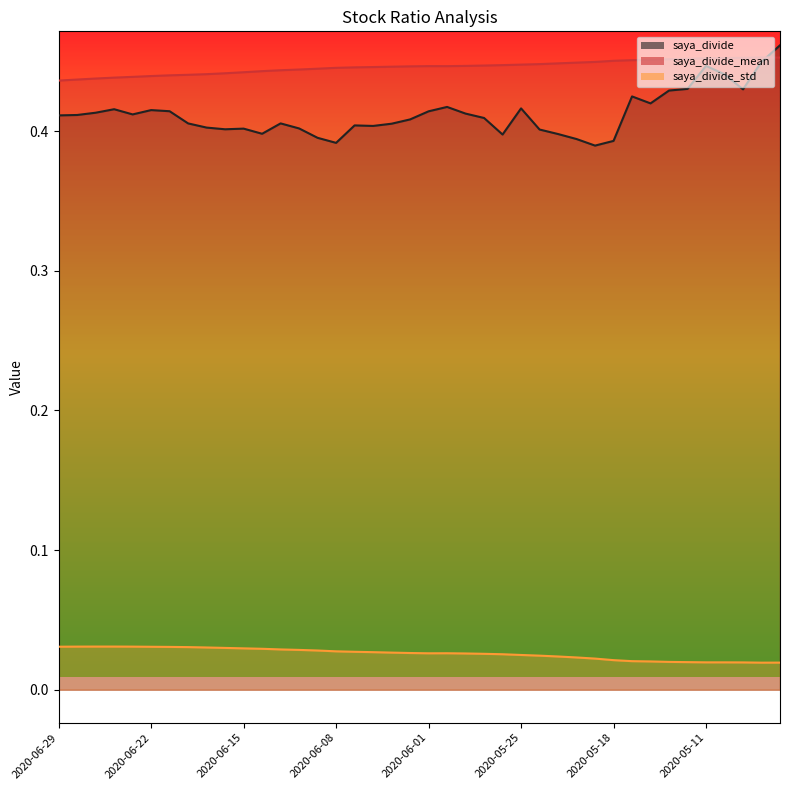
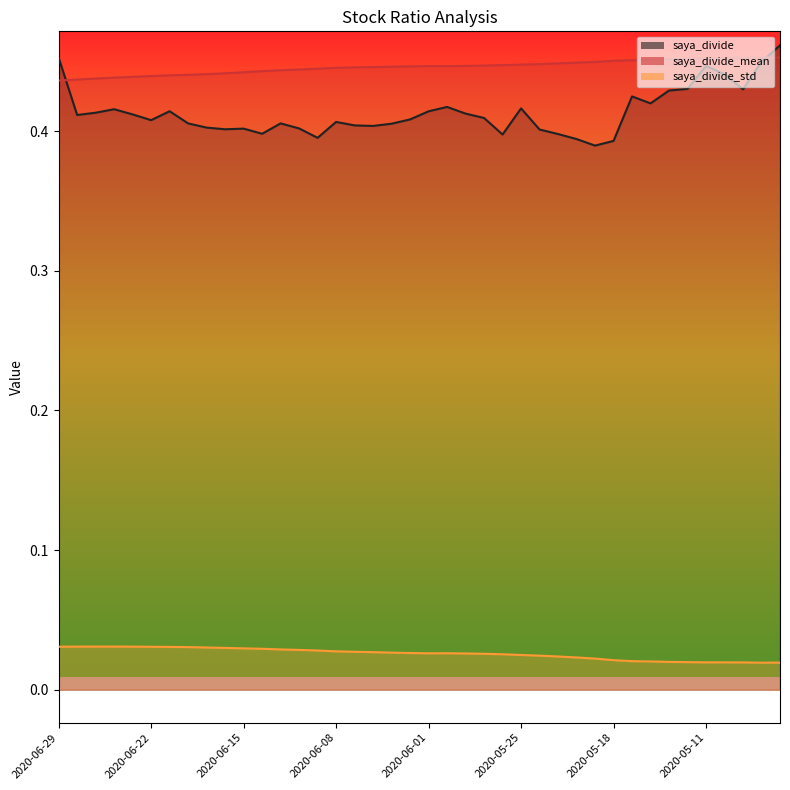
saya_divide, 2020-06-29: 0.411 -> 0.453
saya_divide, 2020-06-22: 0.415 -> 0.408
saya_divide, 2020-06-08: 0.392 -> 0.407
